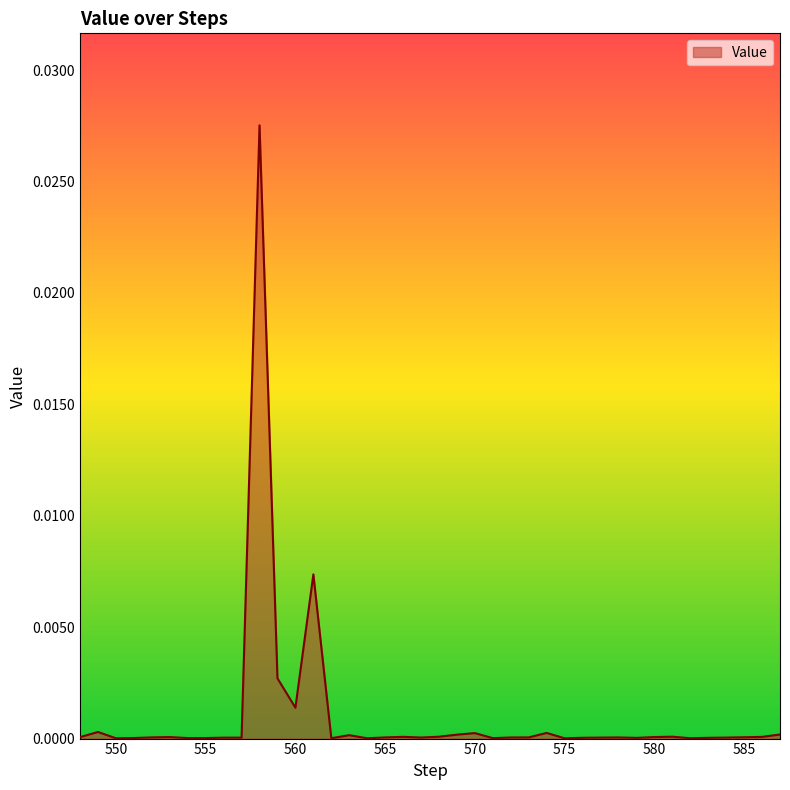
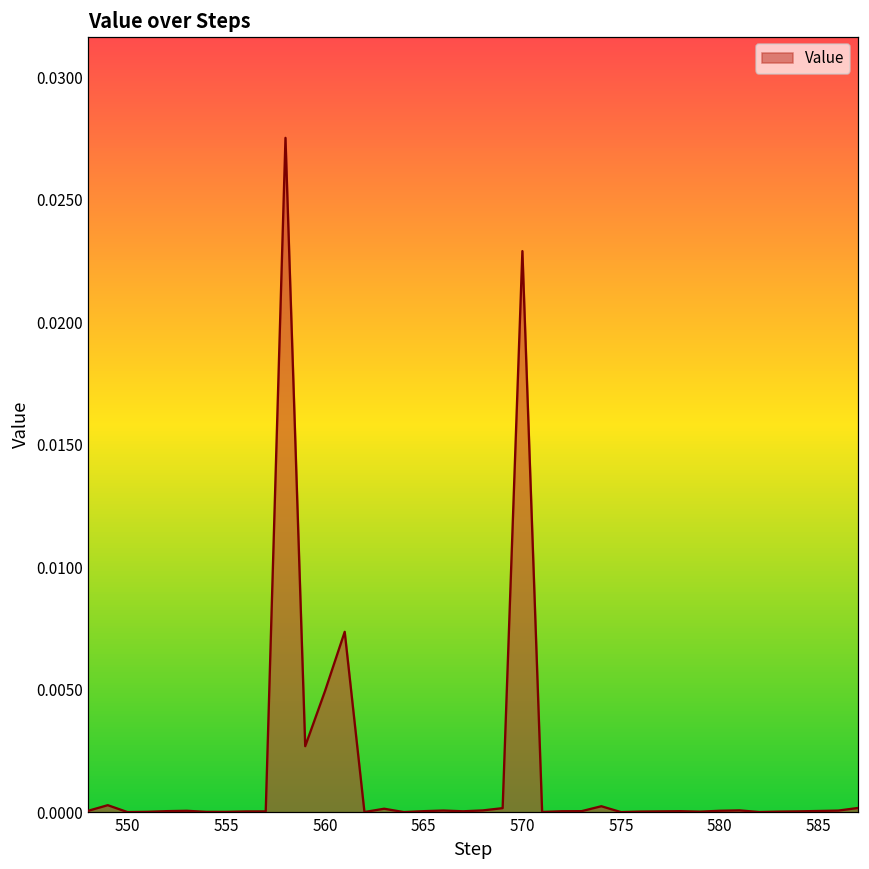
560: 0.0014 -> 0.0049
570: 0.0002 -> 0.0229
